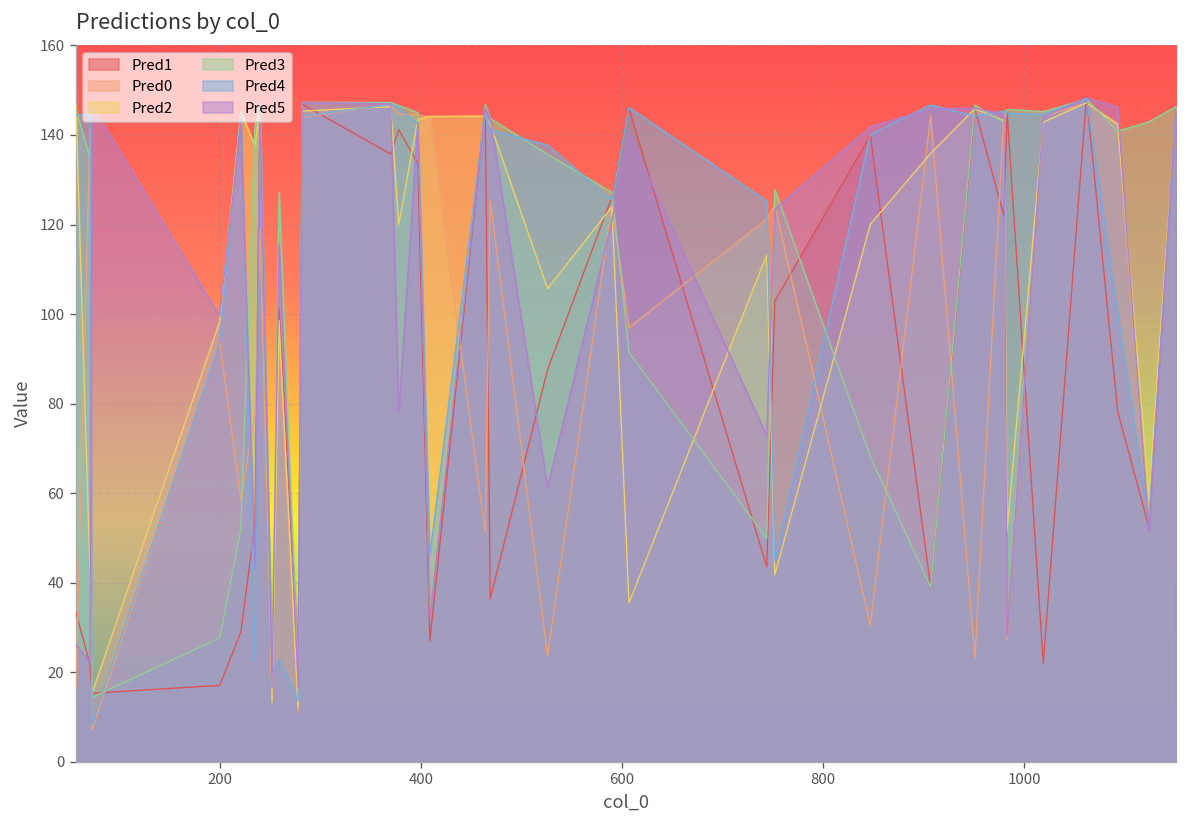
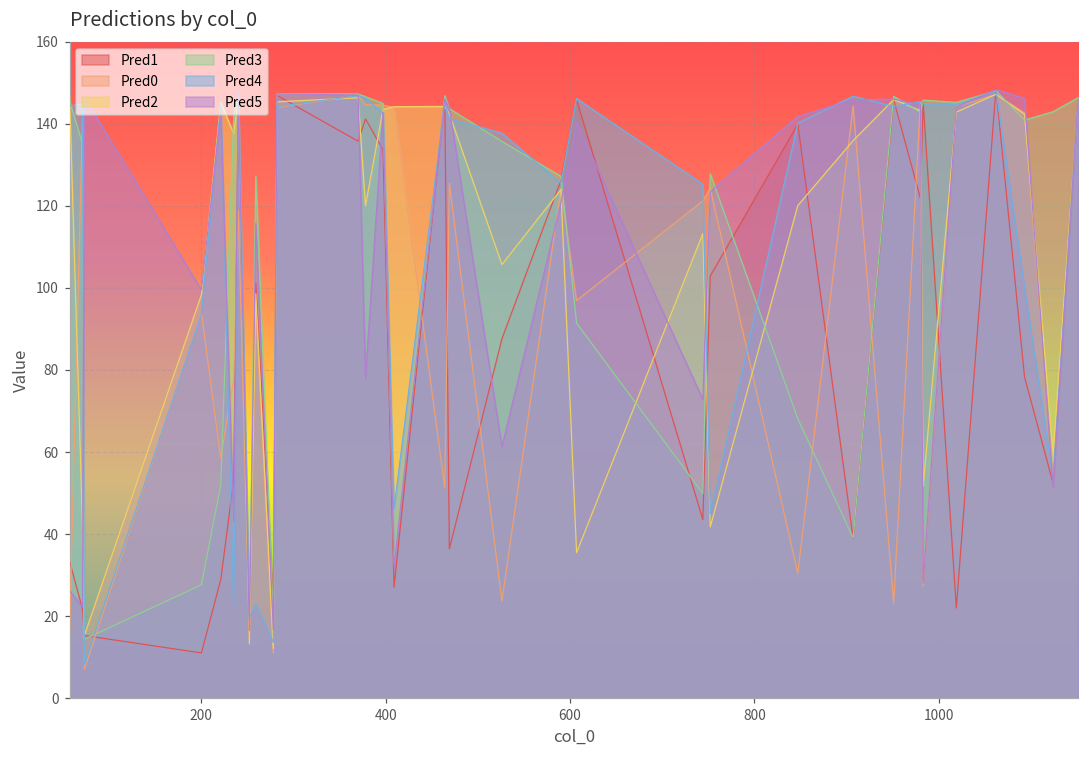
Pred1, 200: 17 -> 11
